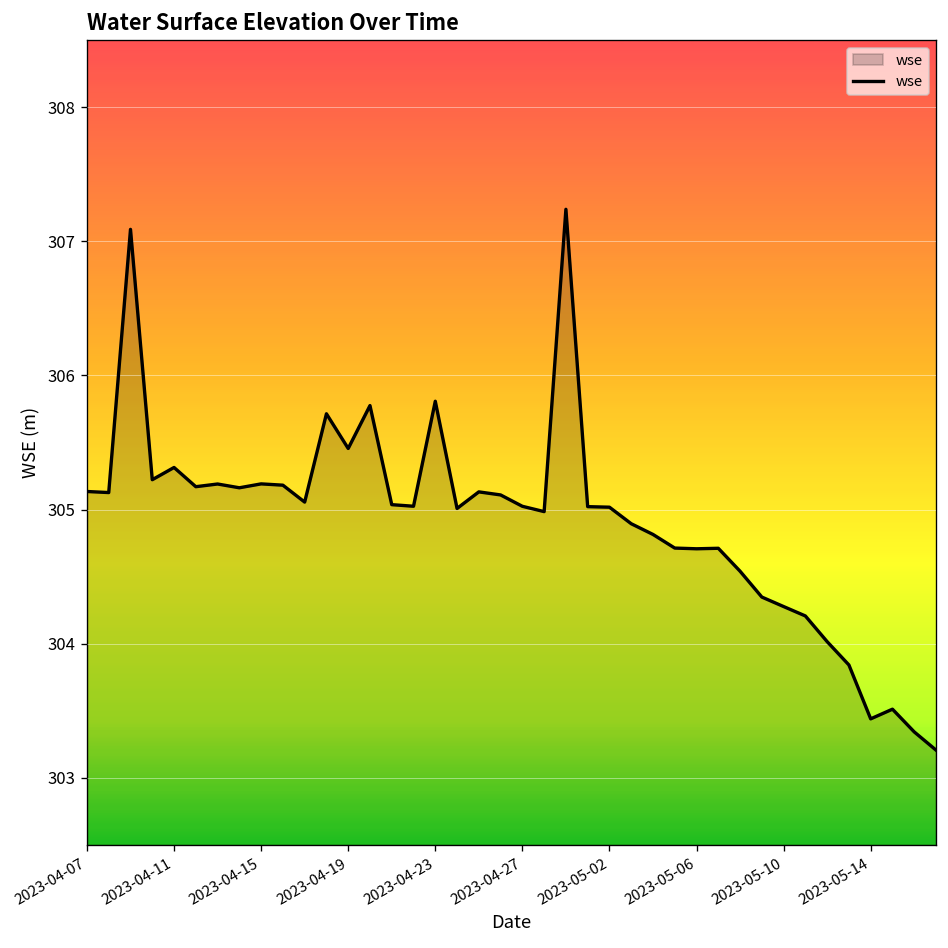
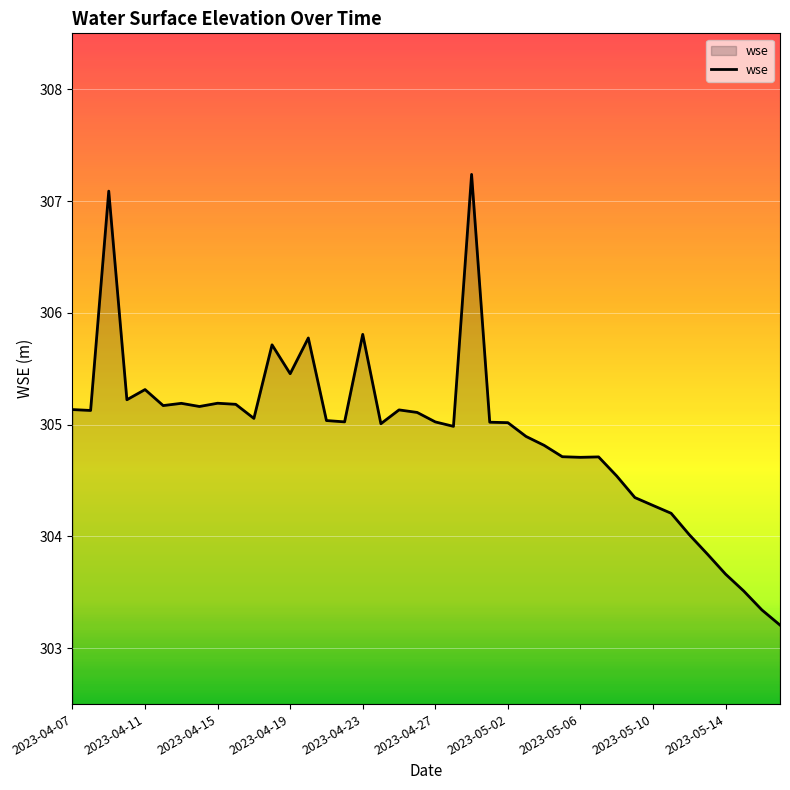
2023-05-14: 303.44 -> 303.66
